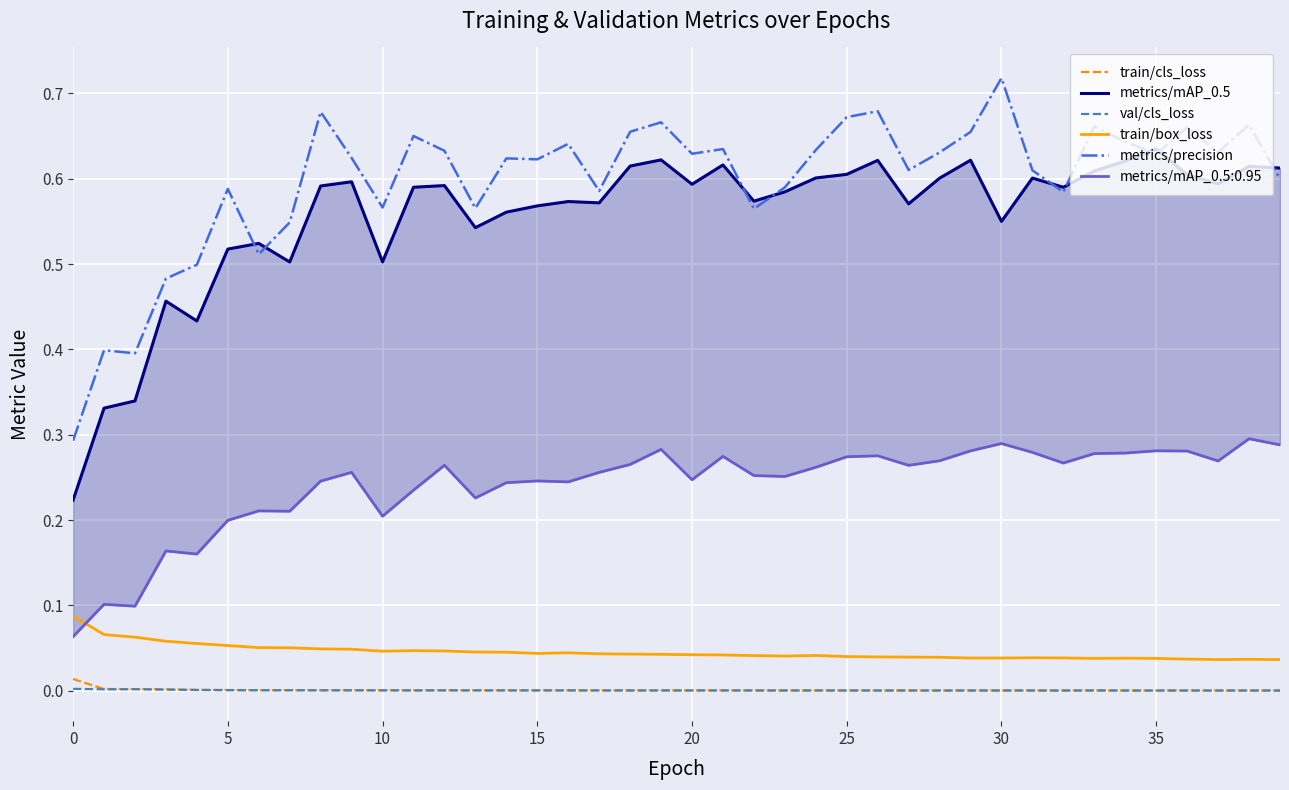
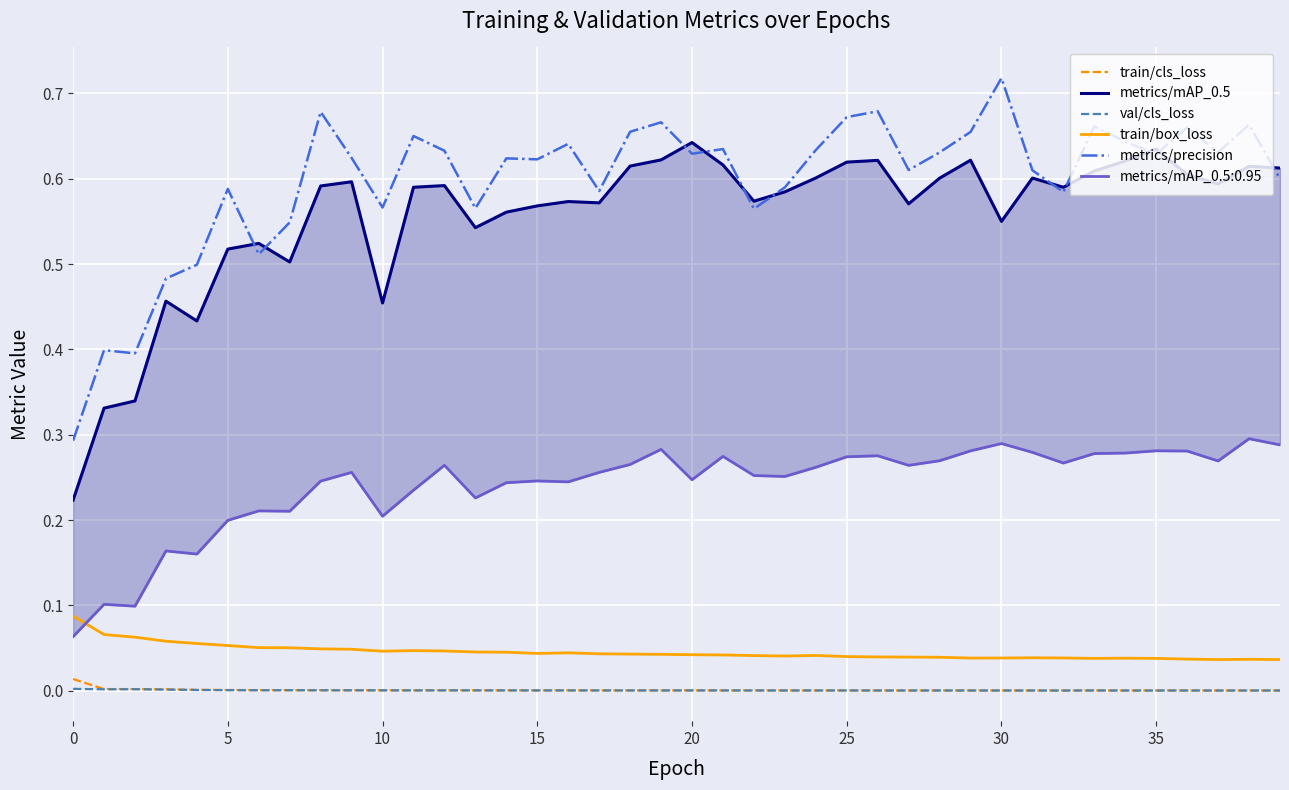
metrics/mAP_0.5, 10: 0.50 -> 0.45
metrics/mAP_0.5, 20: 0.59 -> 0.64
metrics/mAP_0.5, 25: 0.61 -> 0.62
